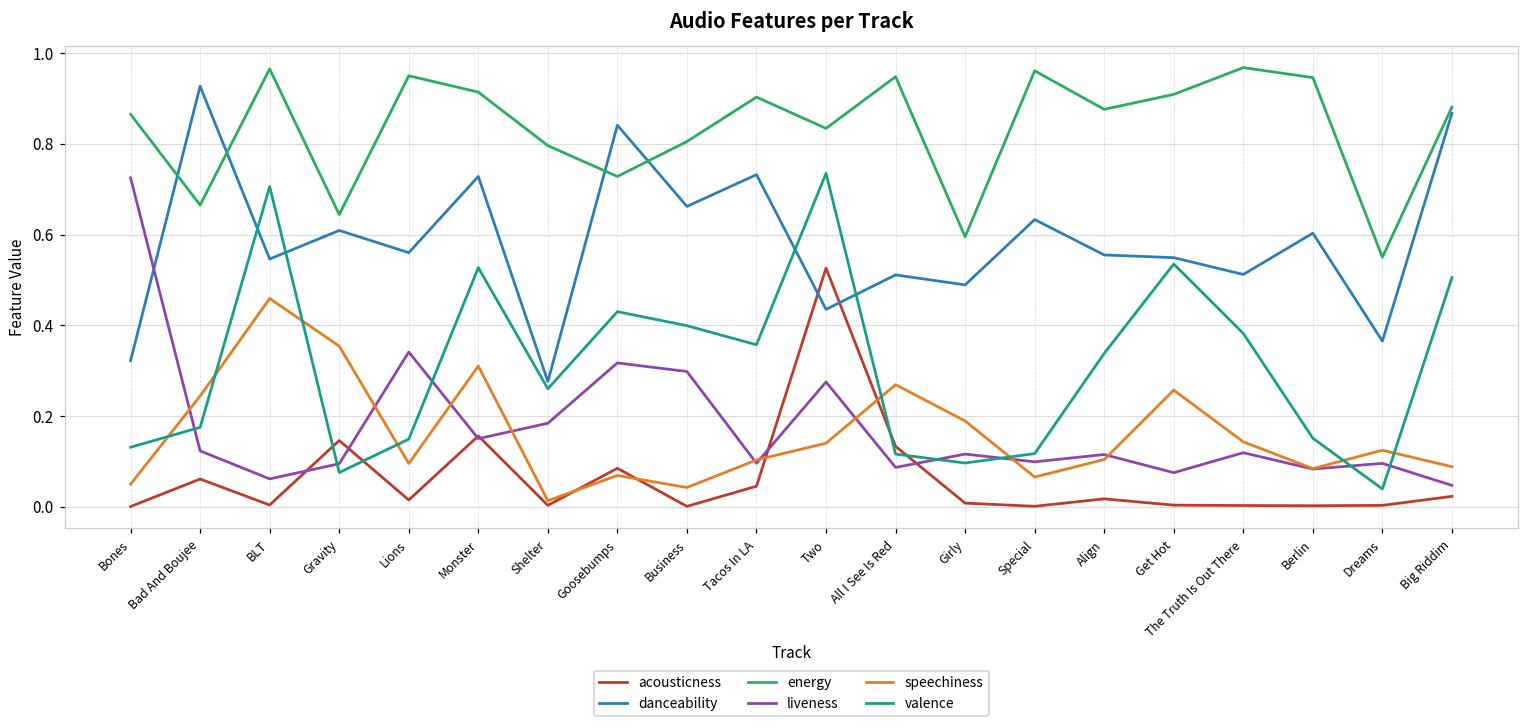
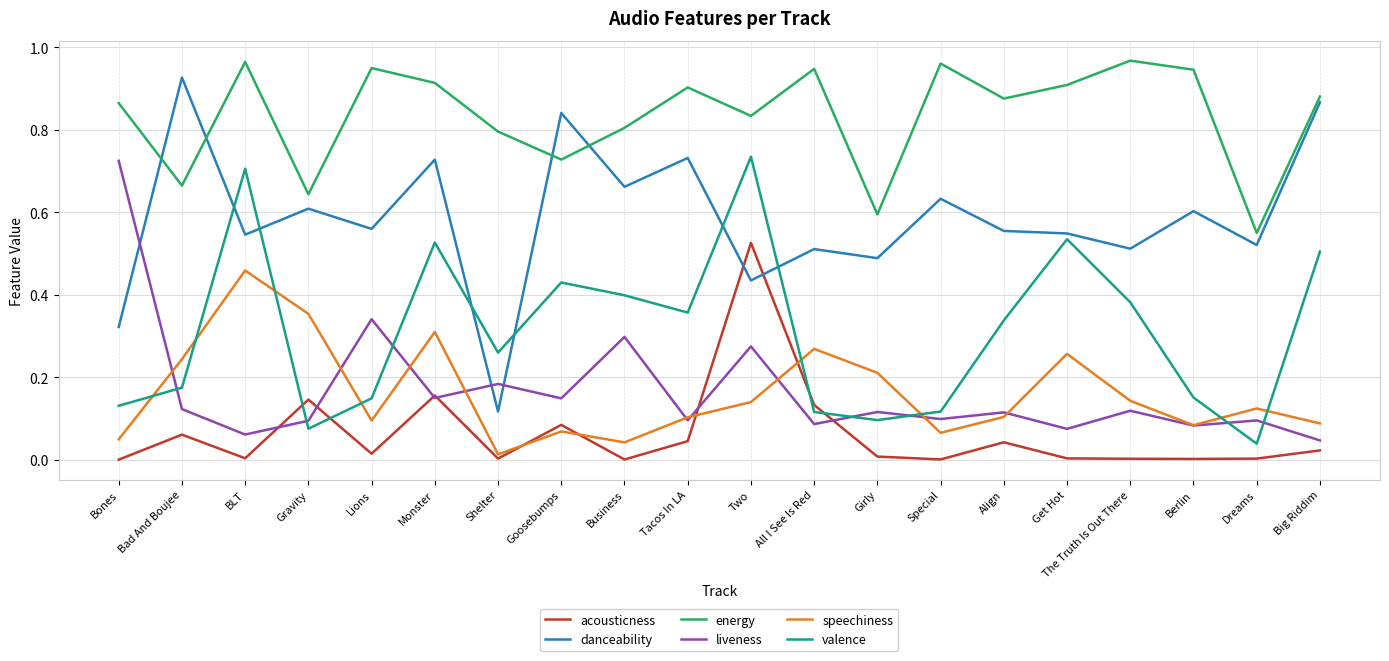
danceability, Shelter: 0.28 -> 0.12
liveness, Goosebumps: 0.32 -> 0.15
speechiness, Girly: 0.19 -> 0.21
acousticness, Align: 0.02 -> 0.04
danceability, Dreams: 0.37 -> 0.52
